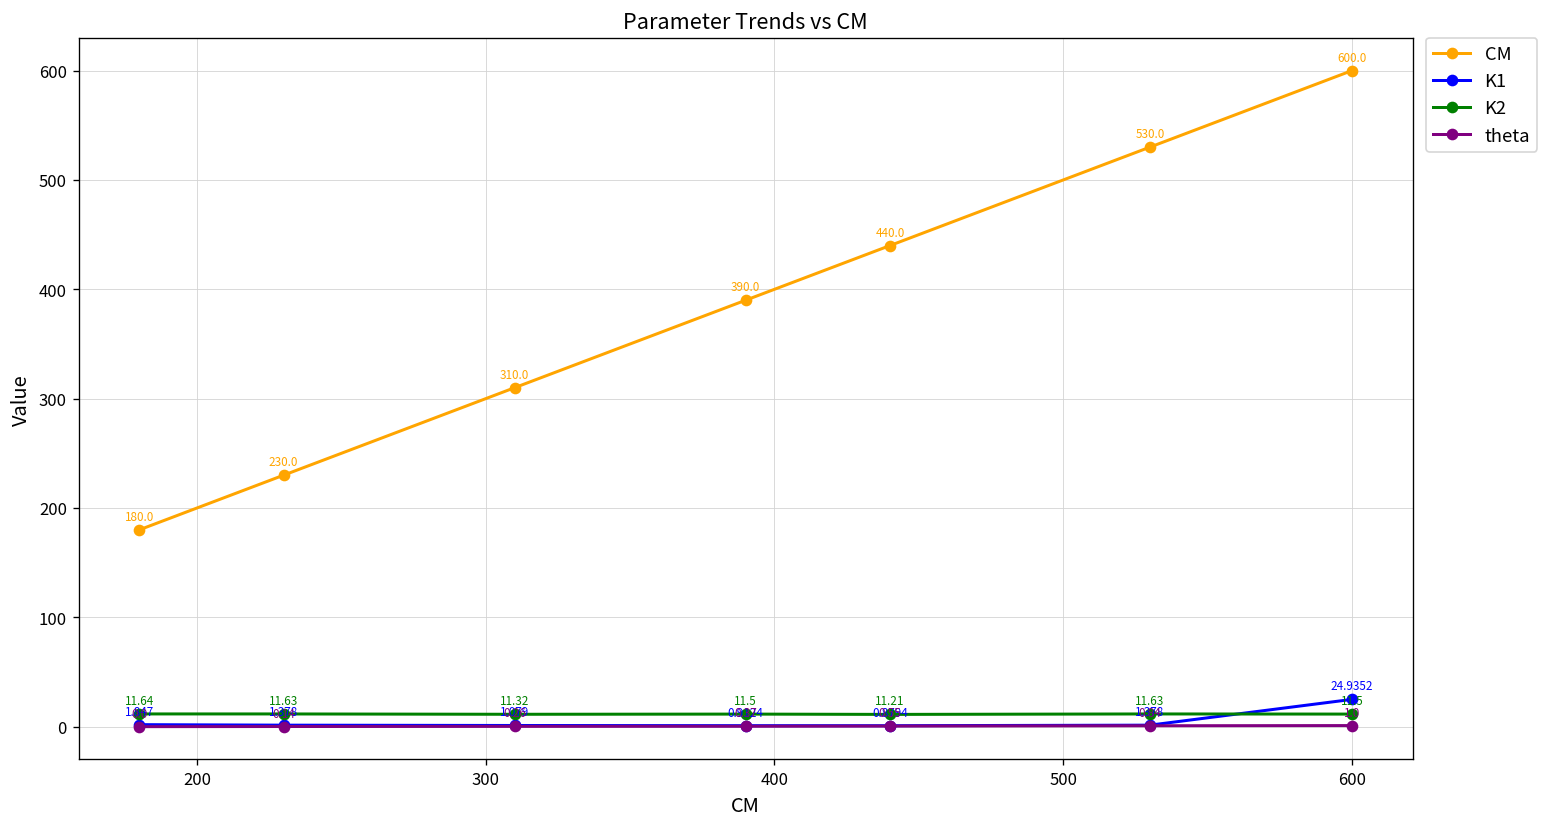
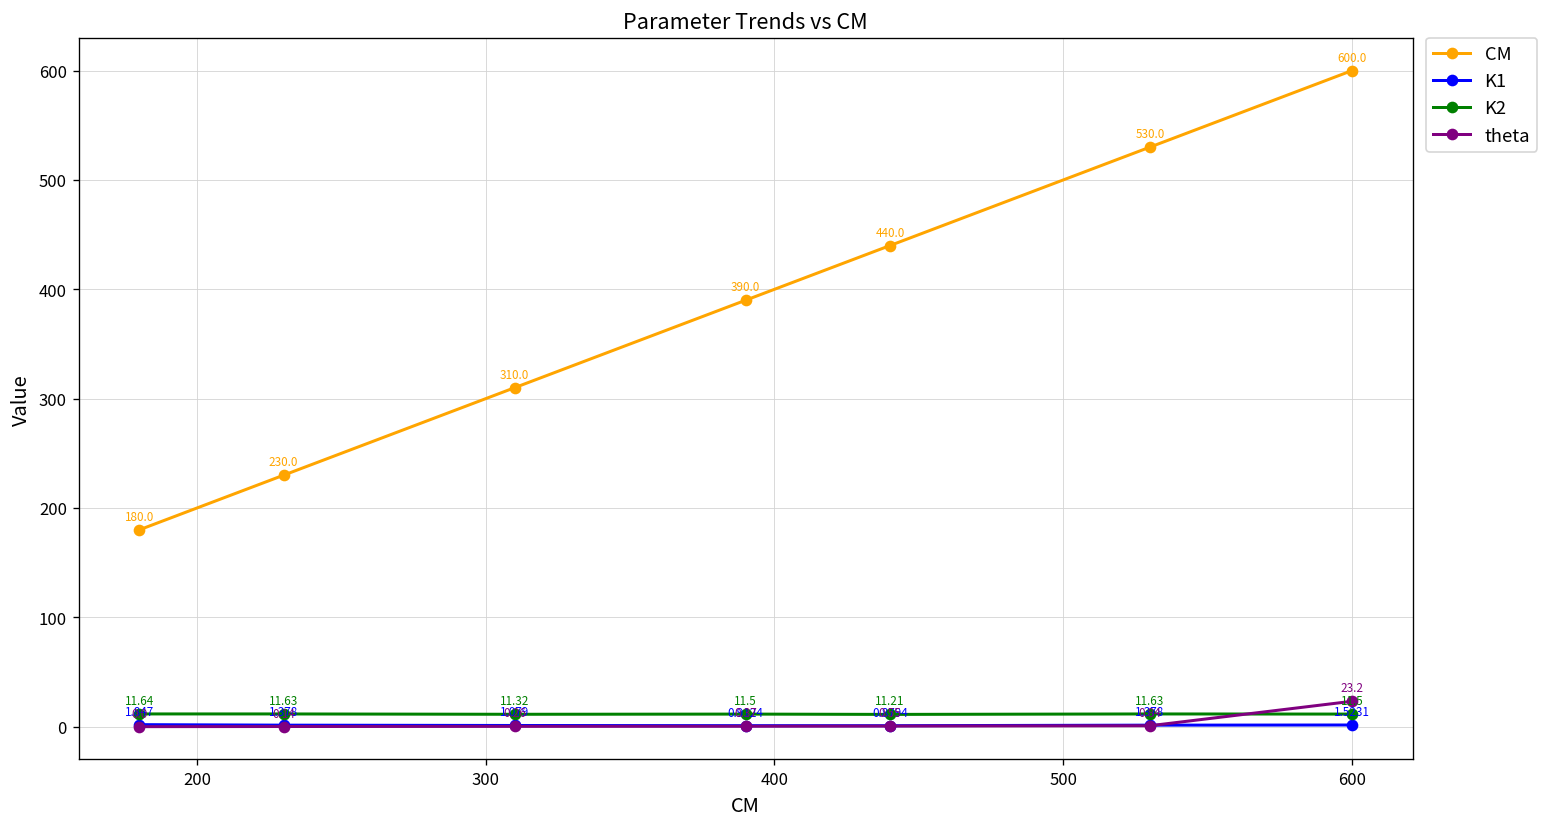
K1, 600: 24.9352 -> 1.5231
theta, 600: 1.0 -> 23.2
